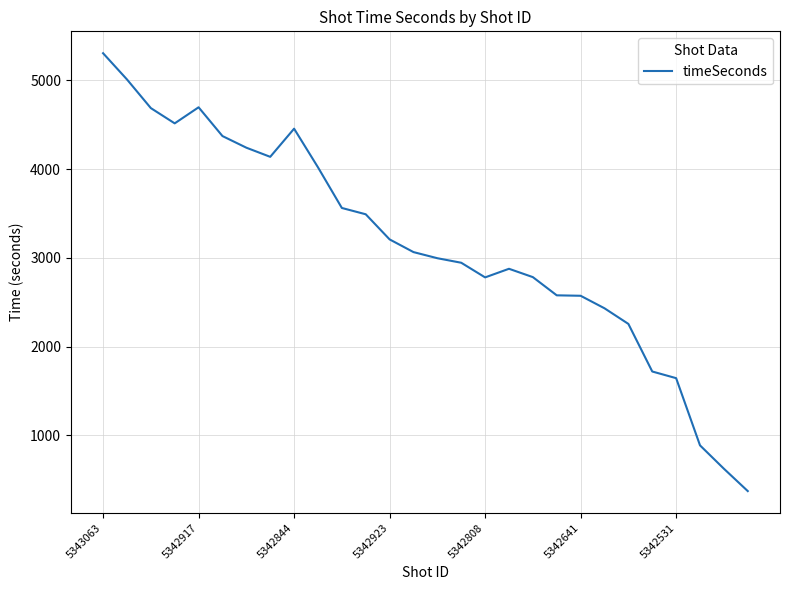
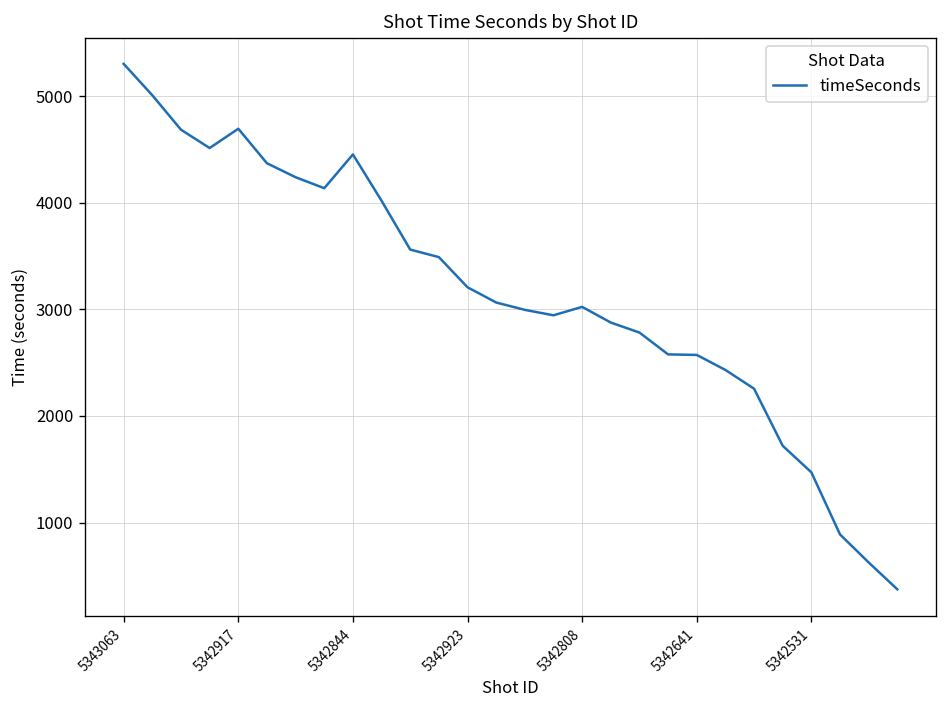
5342808: 2800 -> 3000
5342531: 1600 -> 1500
